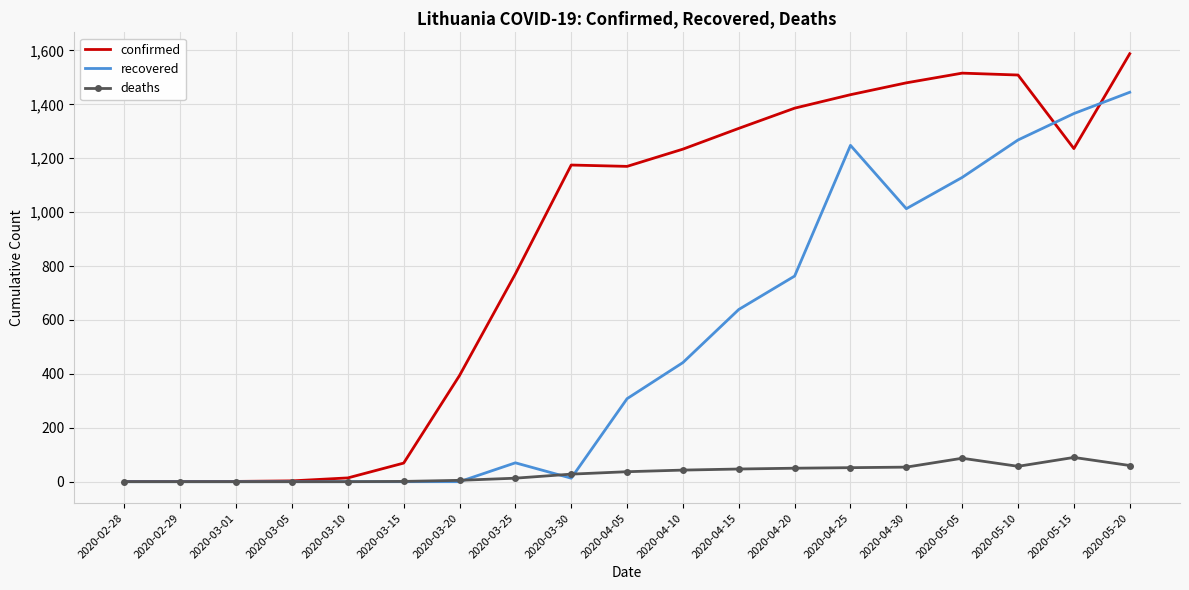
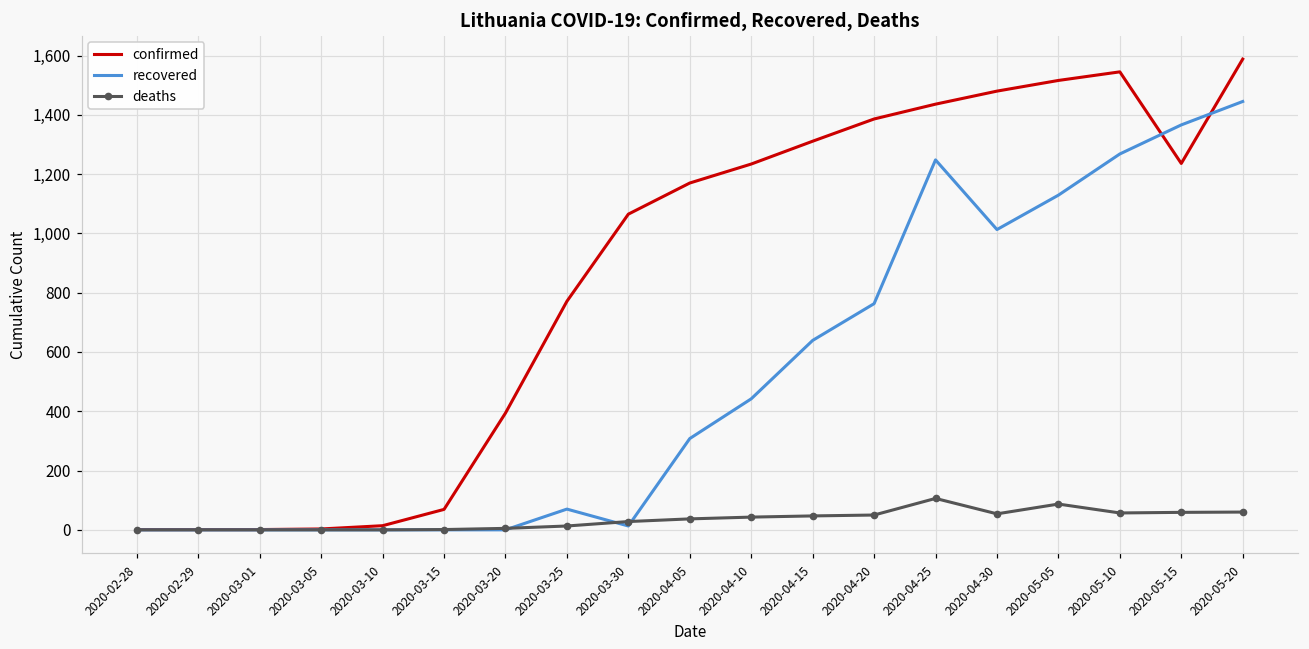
confirmed, 2020-03-30: 1,180 -> 1,070
deaths, 2020-04-25: 50 -> 110
confirmed, 2020-05-10: 1,510 -> 1,550
deaths, 2020-05-15: 90 -> 60
